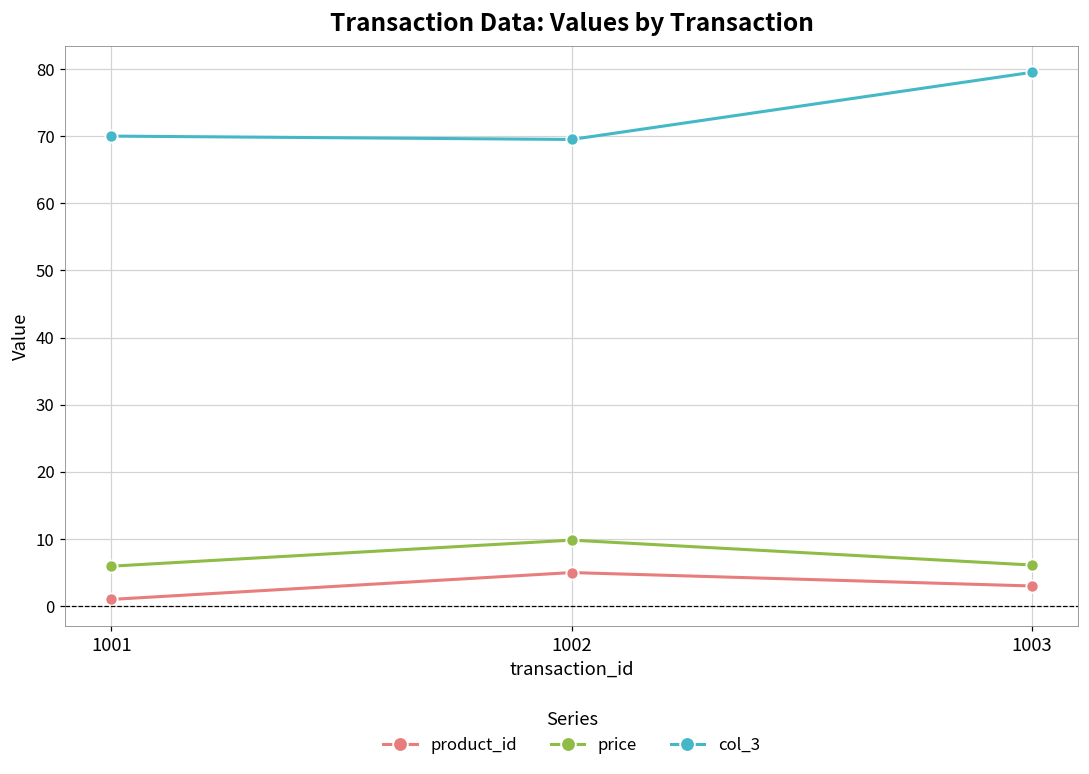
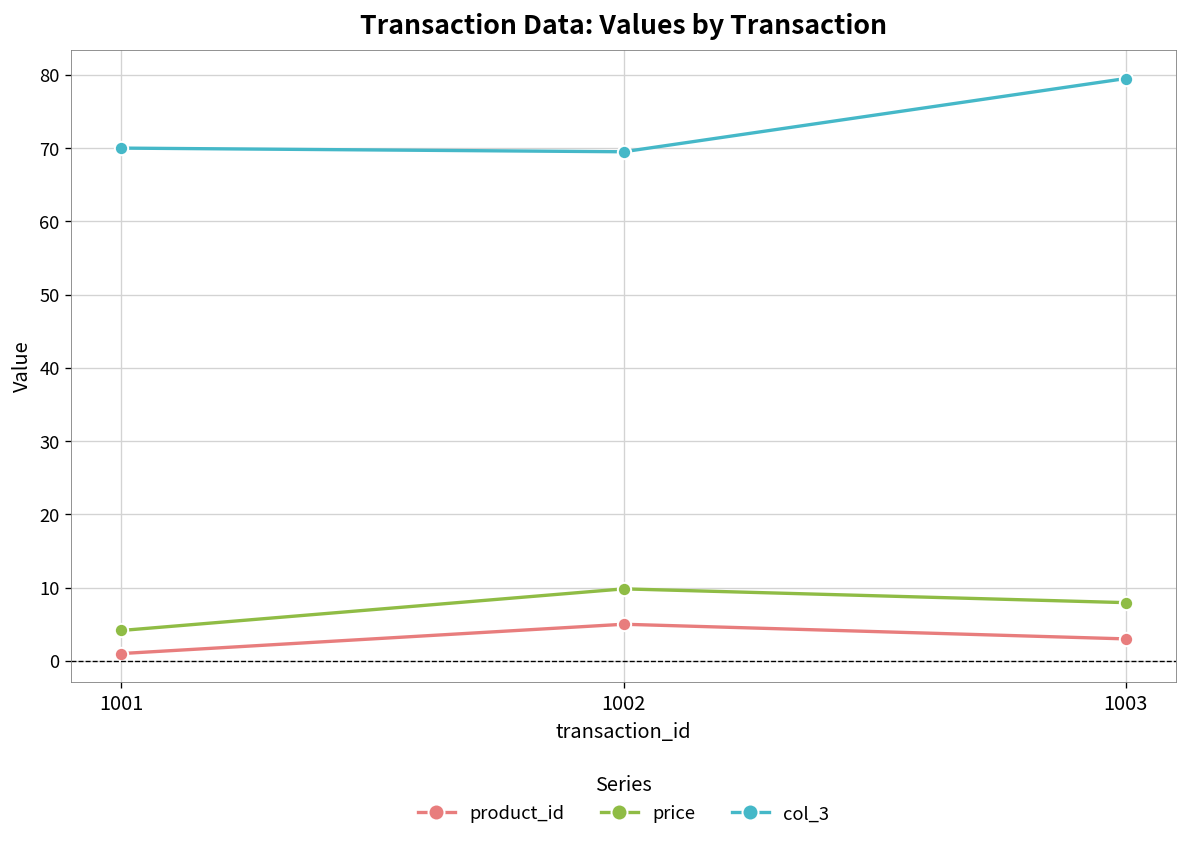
price, 1001: 6 -> 4
price, 1003: 6 -> 8
